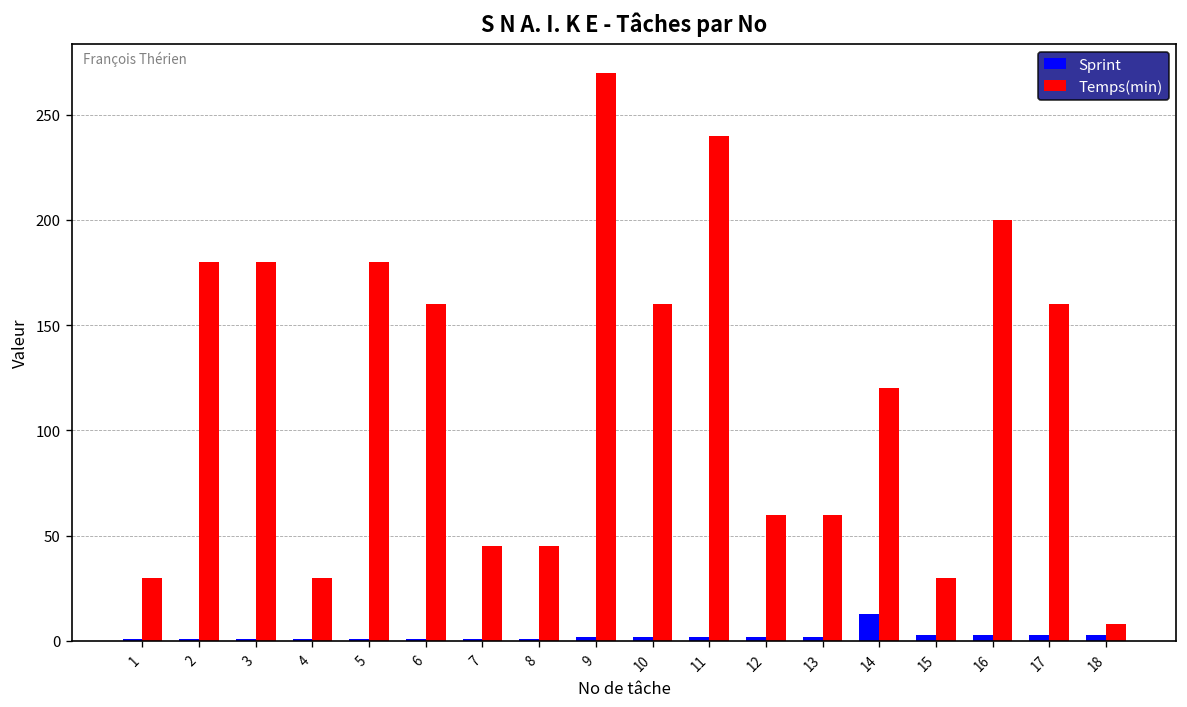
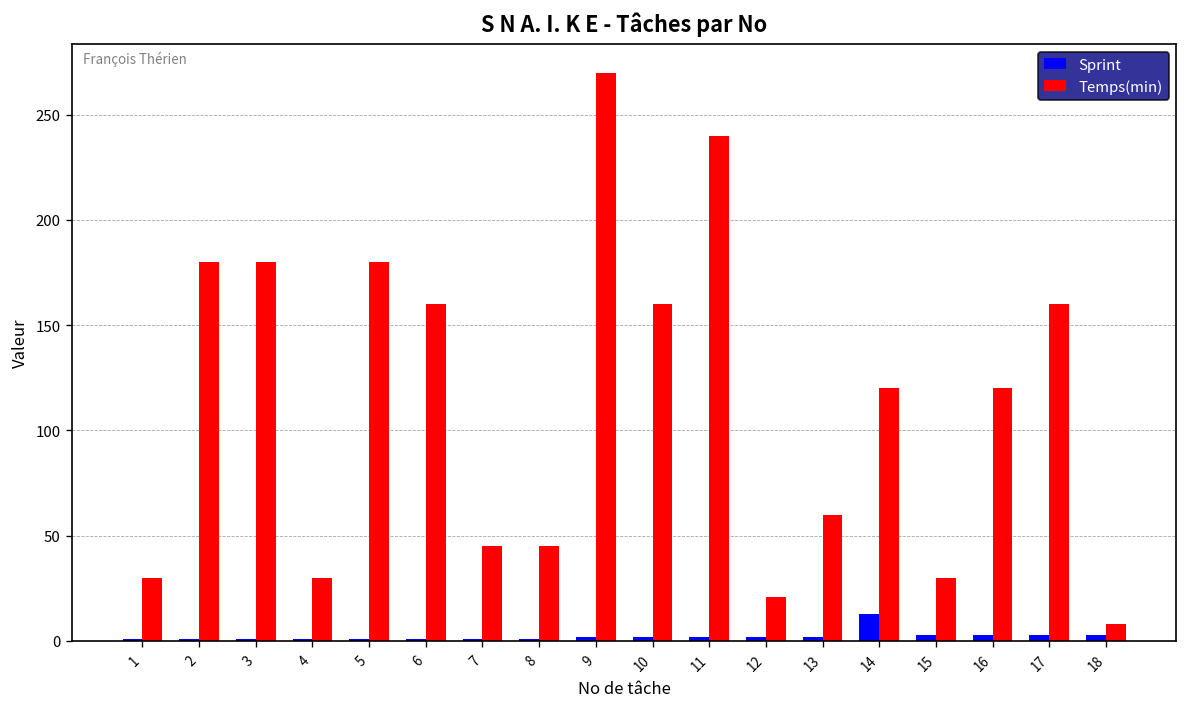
Temps(min), 12: 60 -> 21
Temps(min), 16: 200 -> 120
